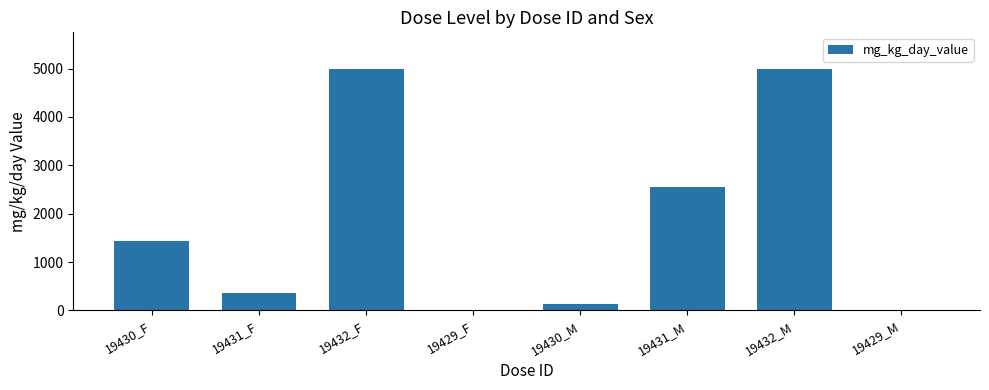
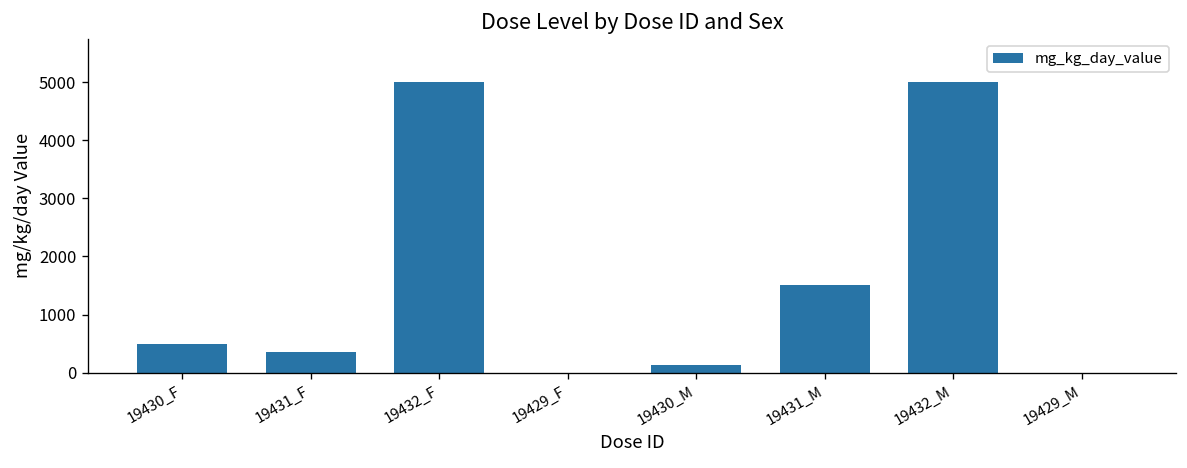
19430_F: 1400 -> 500
19431_M: 2600 -> 1500
